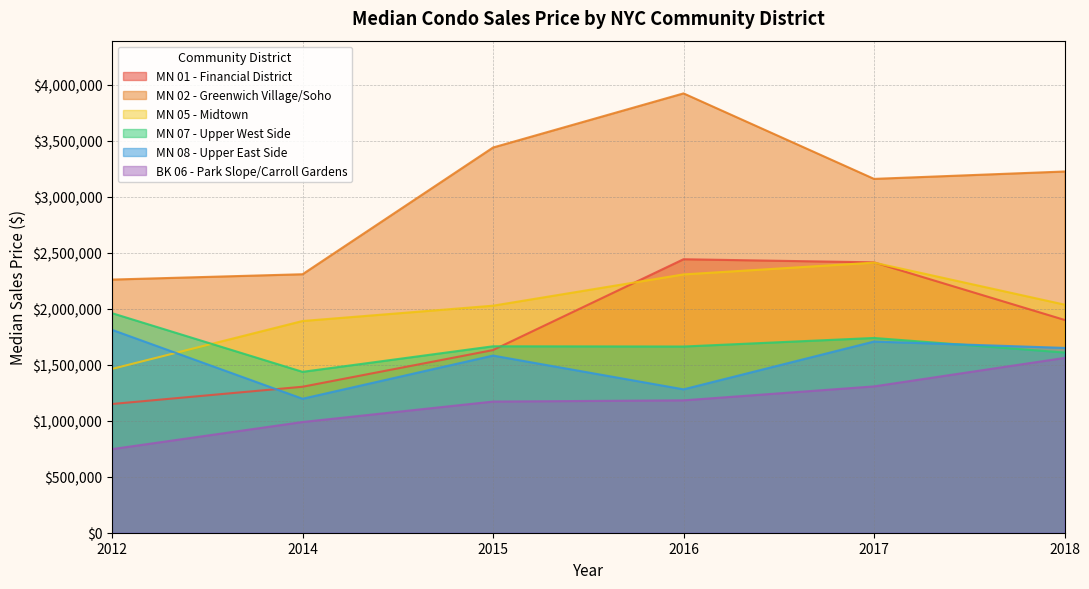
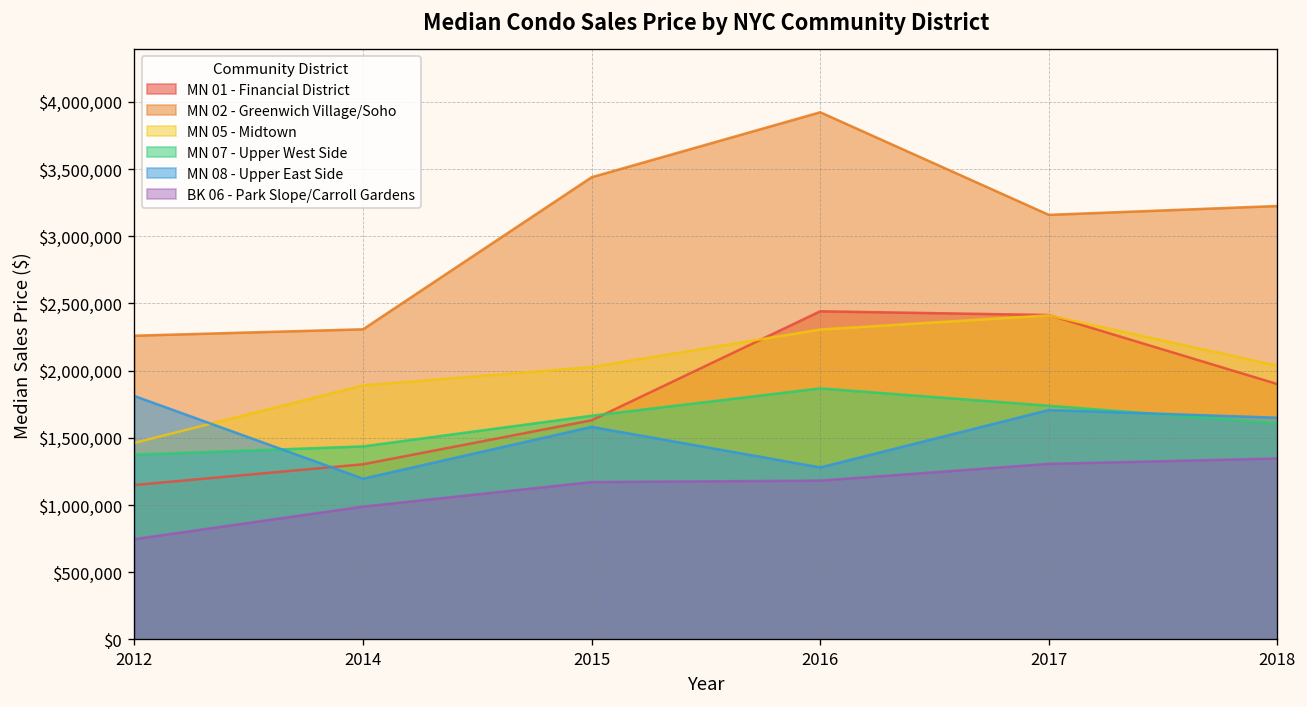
MN 07 - Upper West Side, 2012: $1,960,000 -> $1,370,000
MN 07 - Upper West Side, 2016: $1,660,000 -> $1,870,000
BK 06 - Park Slope/Carroll Gardens, 2018: $1,560,000 -> $1,350,000
